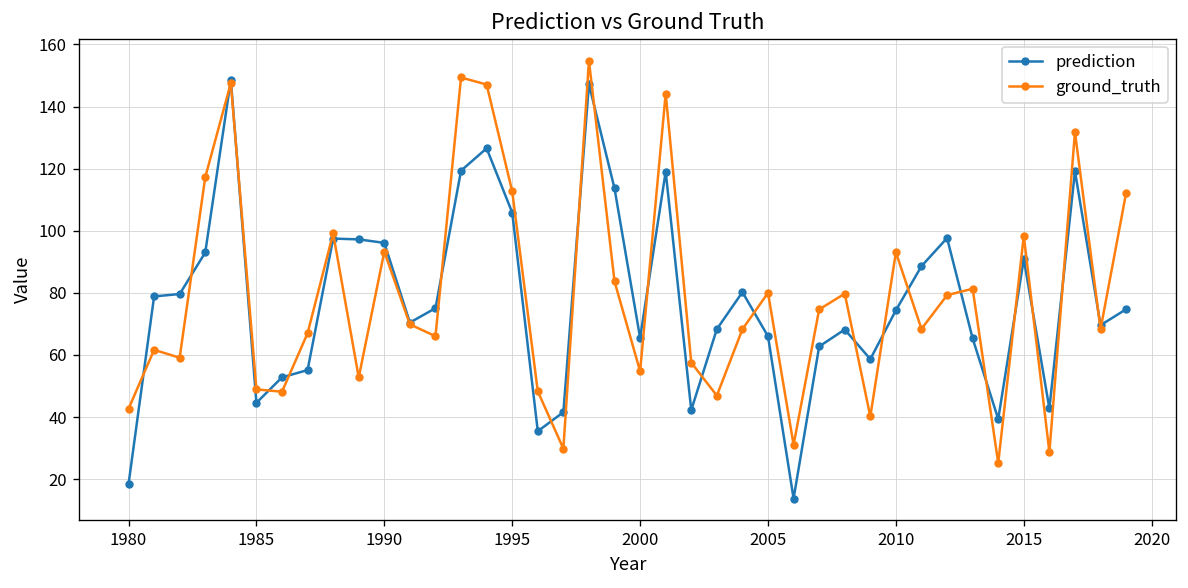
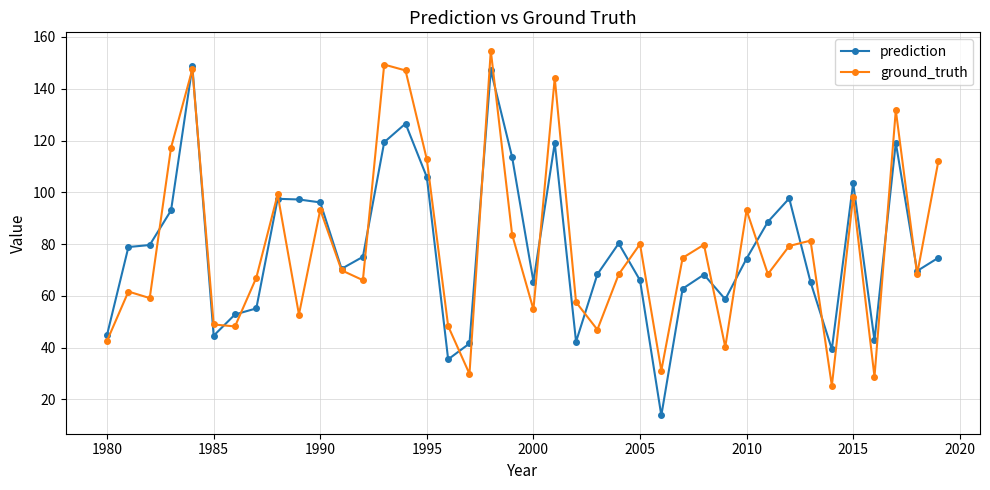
prediction, 1980: 18 -> 45
prediction, 2015: 91 -> 104
